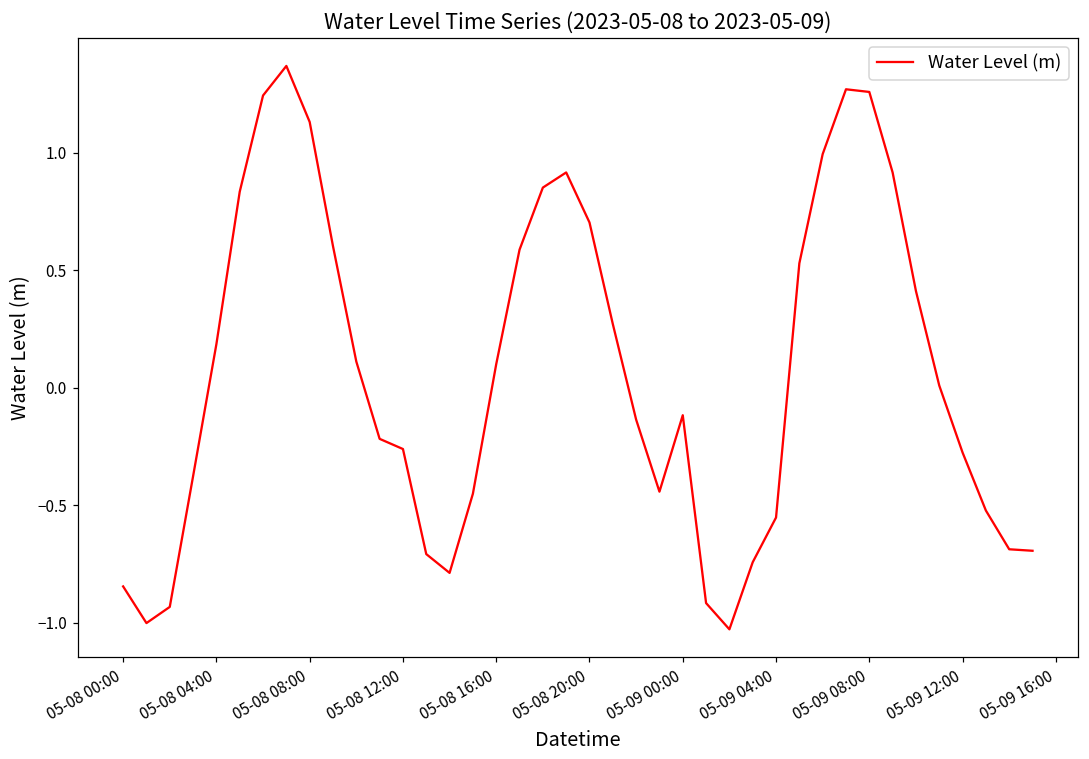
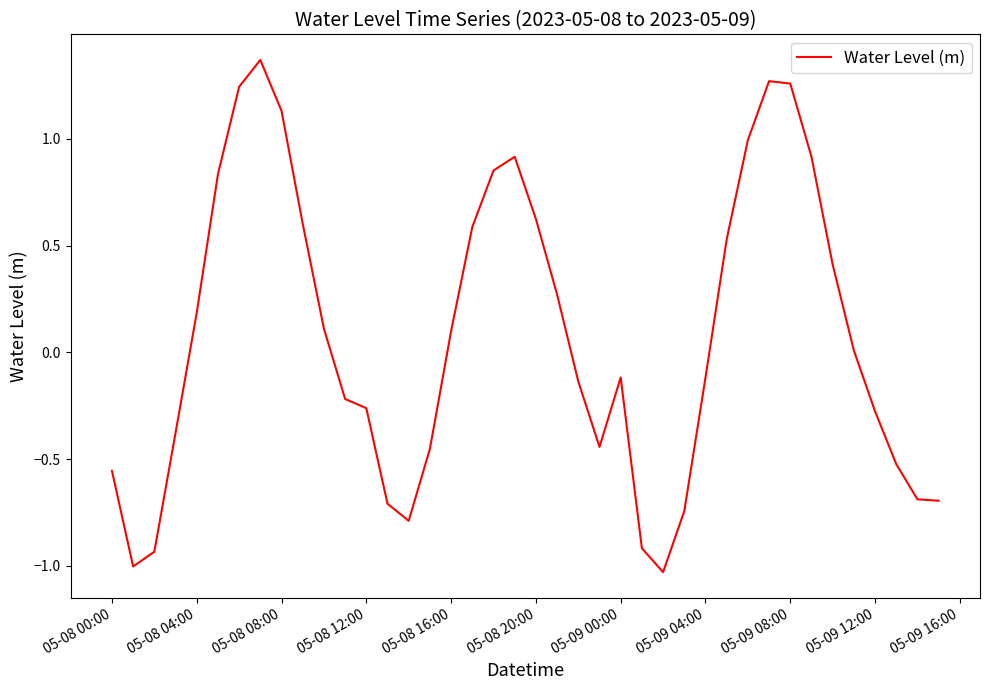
05-08 00:00: -0.85 -> -0.55
05-08 20:00: 0.70 -> 0.62
05-09 04:00: -0.55 -> -0.12
